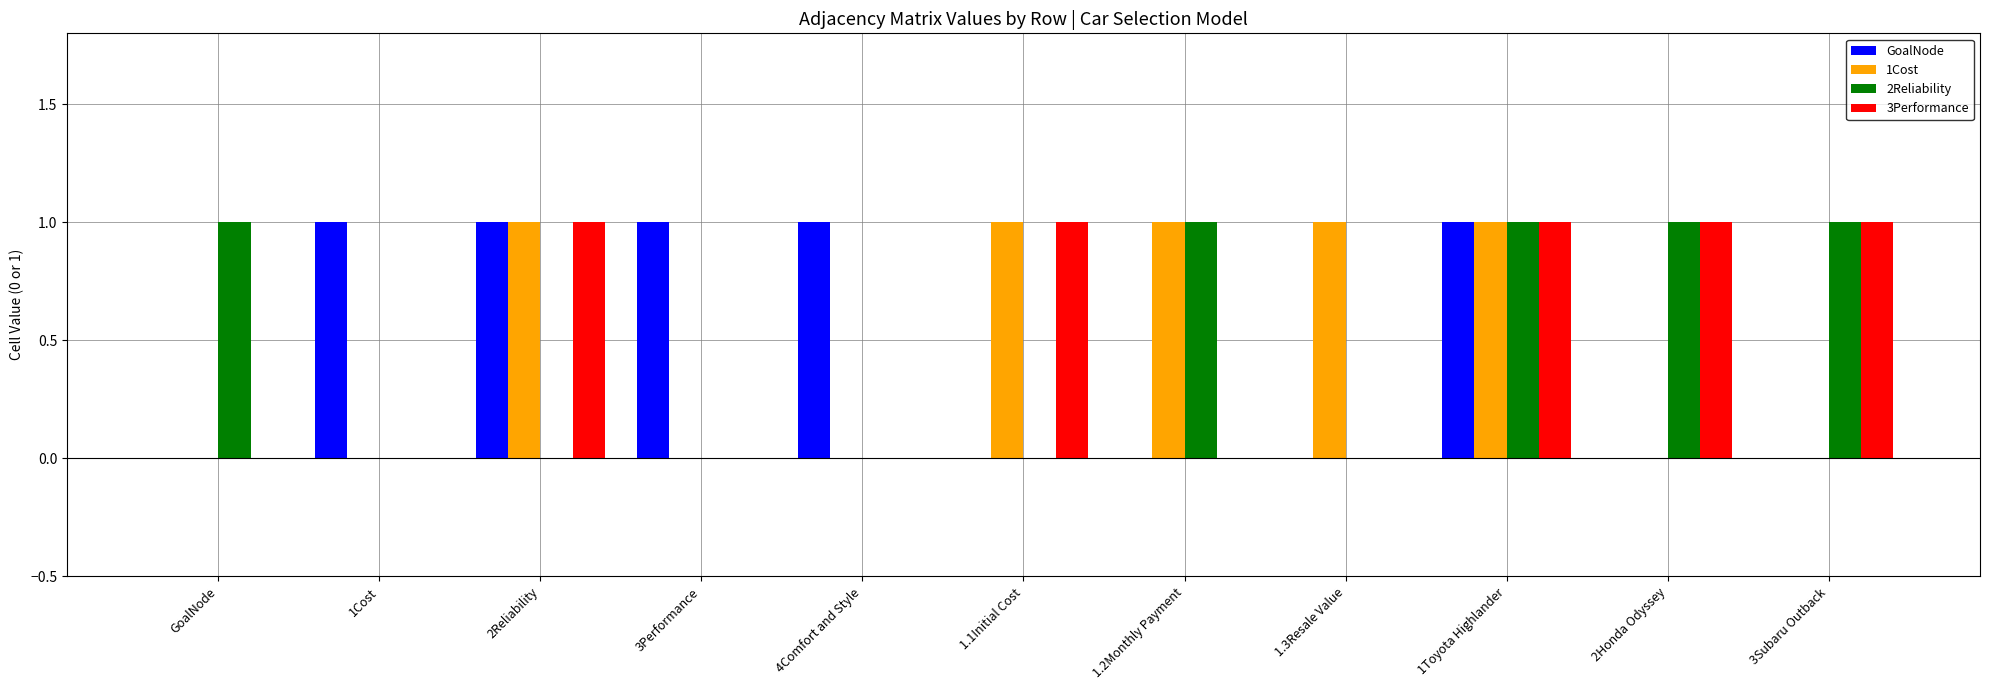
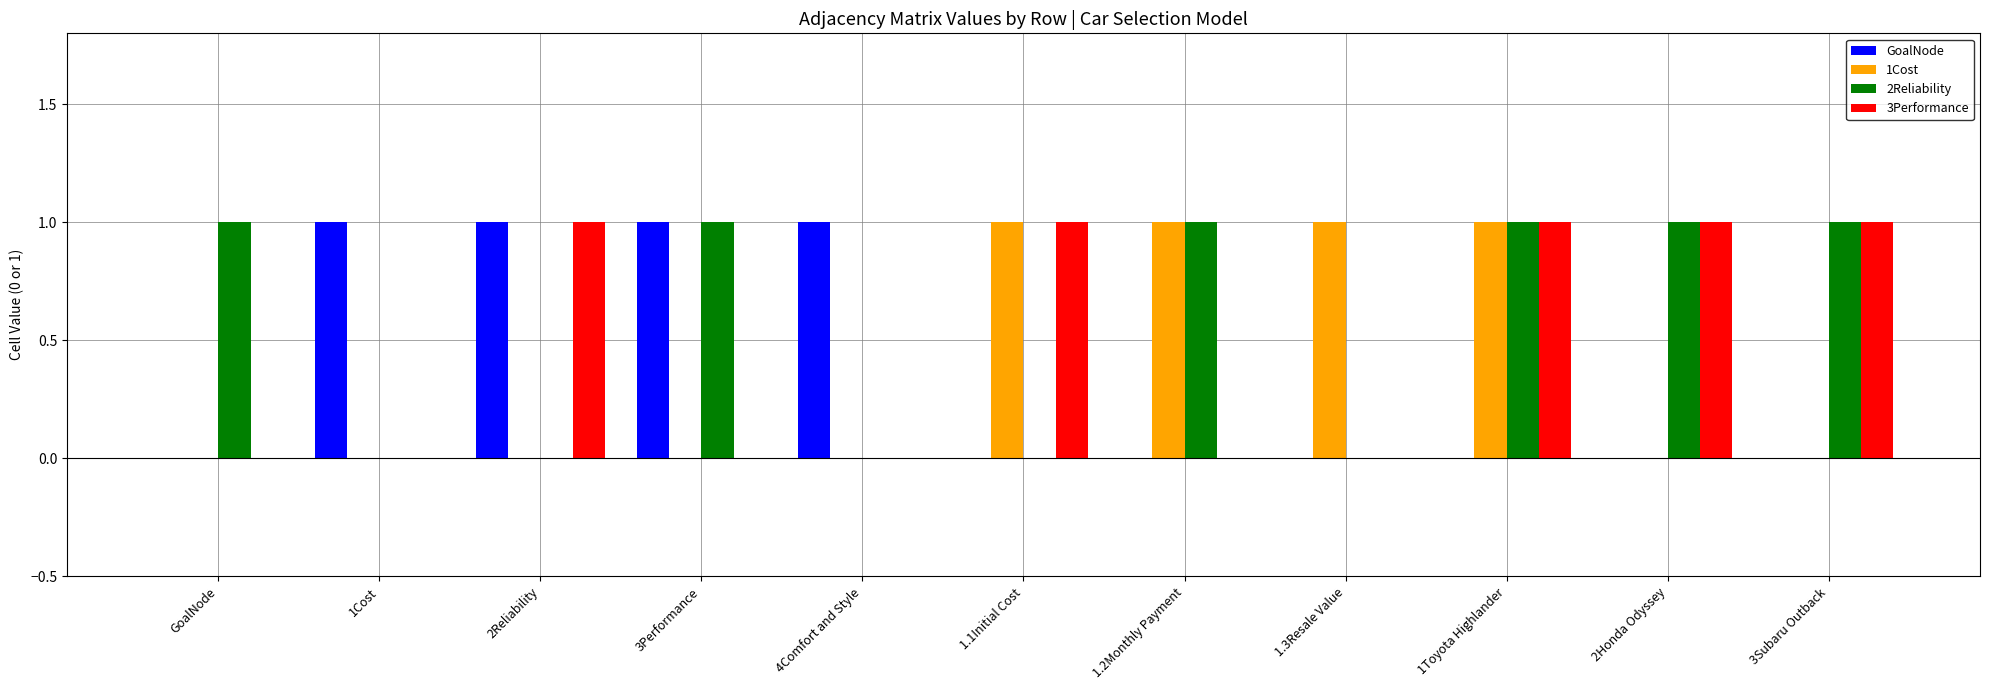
1Cost, 2Reliability: 1 -> 0
2Reliability, 3Performance: 0 -> 1
GoalNode, 1Toyota Highlander: 1 -> 0
